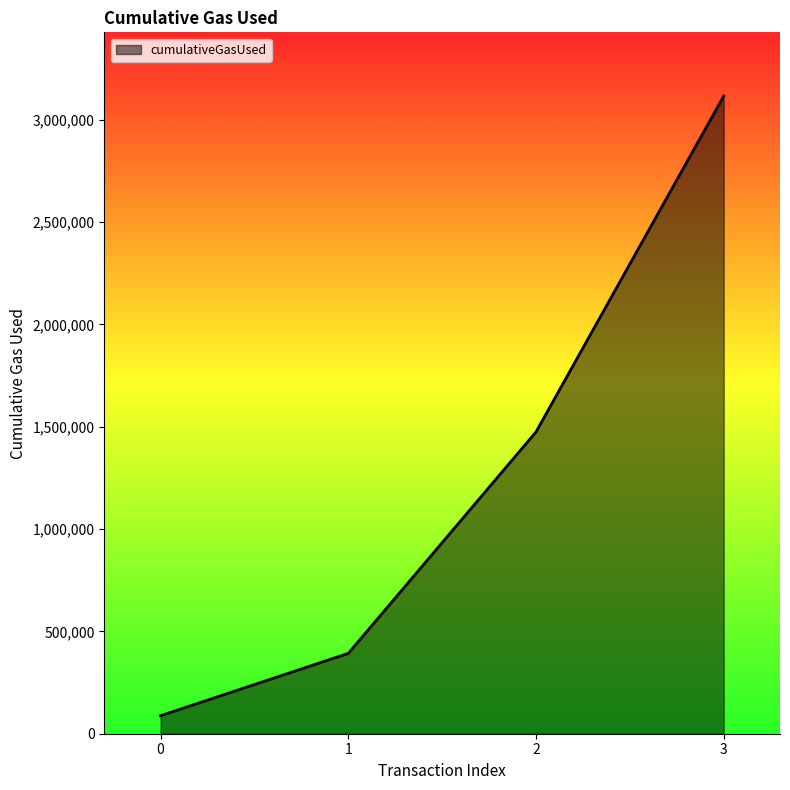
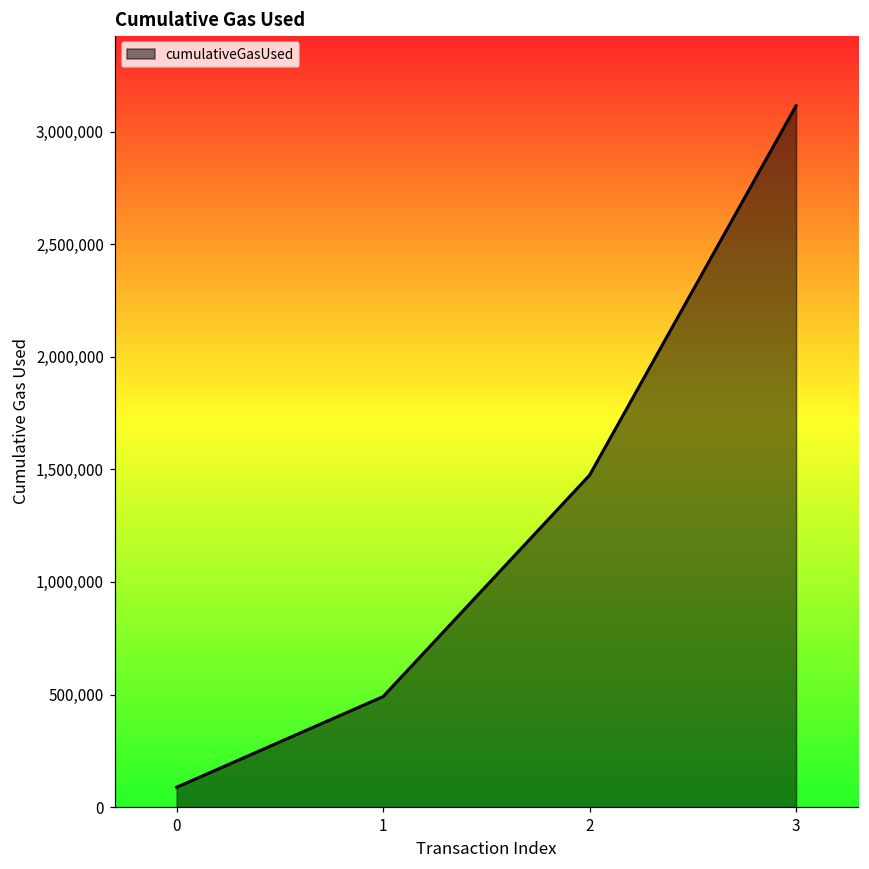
1: 390,000 -> 490,000
